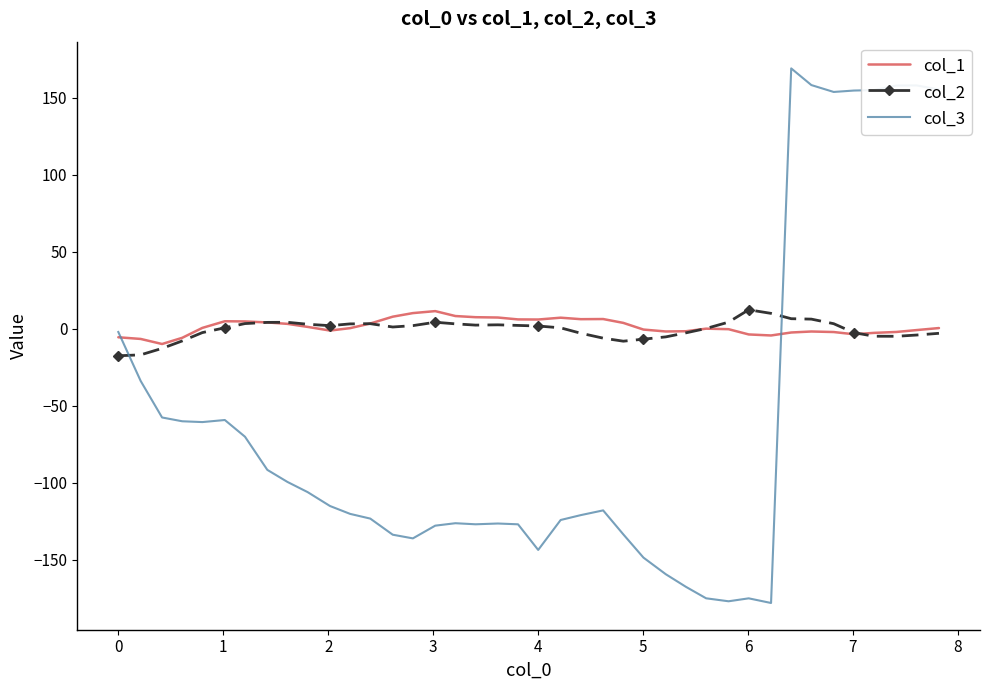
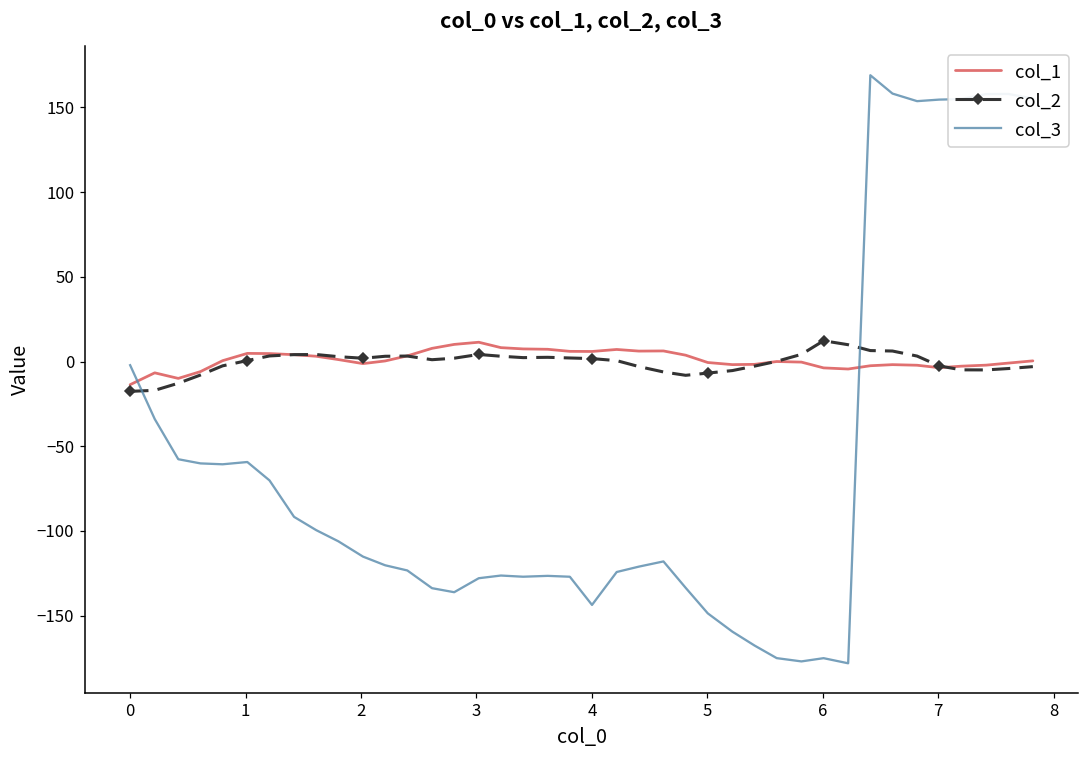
col_1, 0: -6 -> -14
